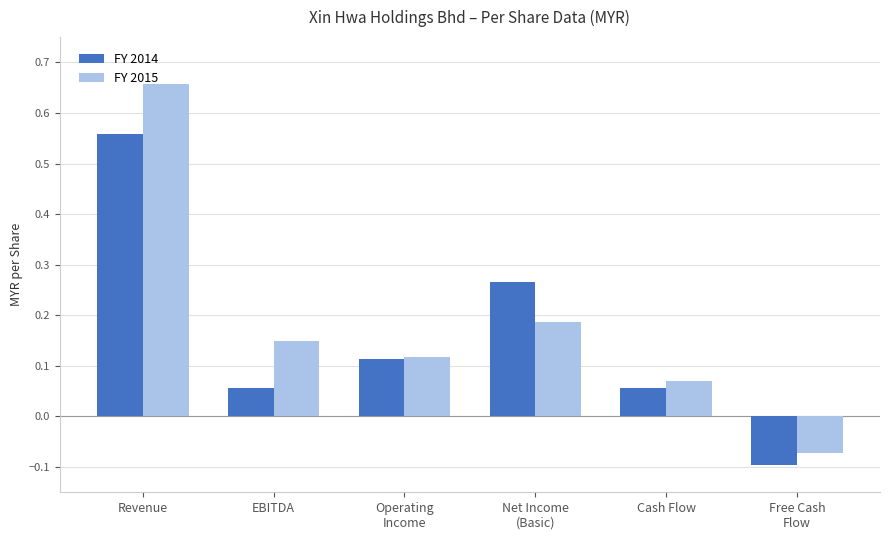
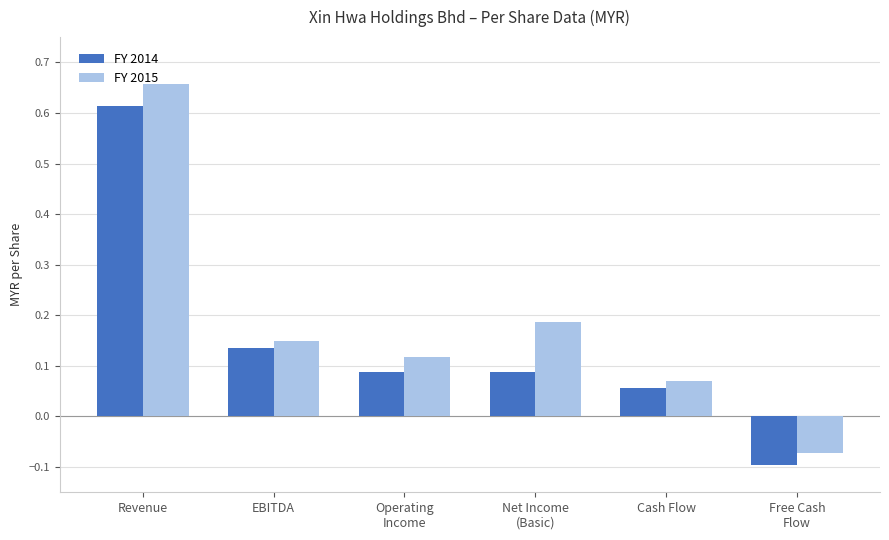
FY 2014, Revenue: 0.56 -> 0.61
FY 2014, EBITDA: 0.06 -> 0.14
FY 2014, Operating Income: 0.11 -> 0.09
FY 2014, Net Income (Basic): 0.26 -> 0.09
